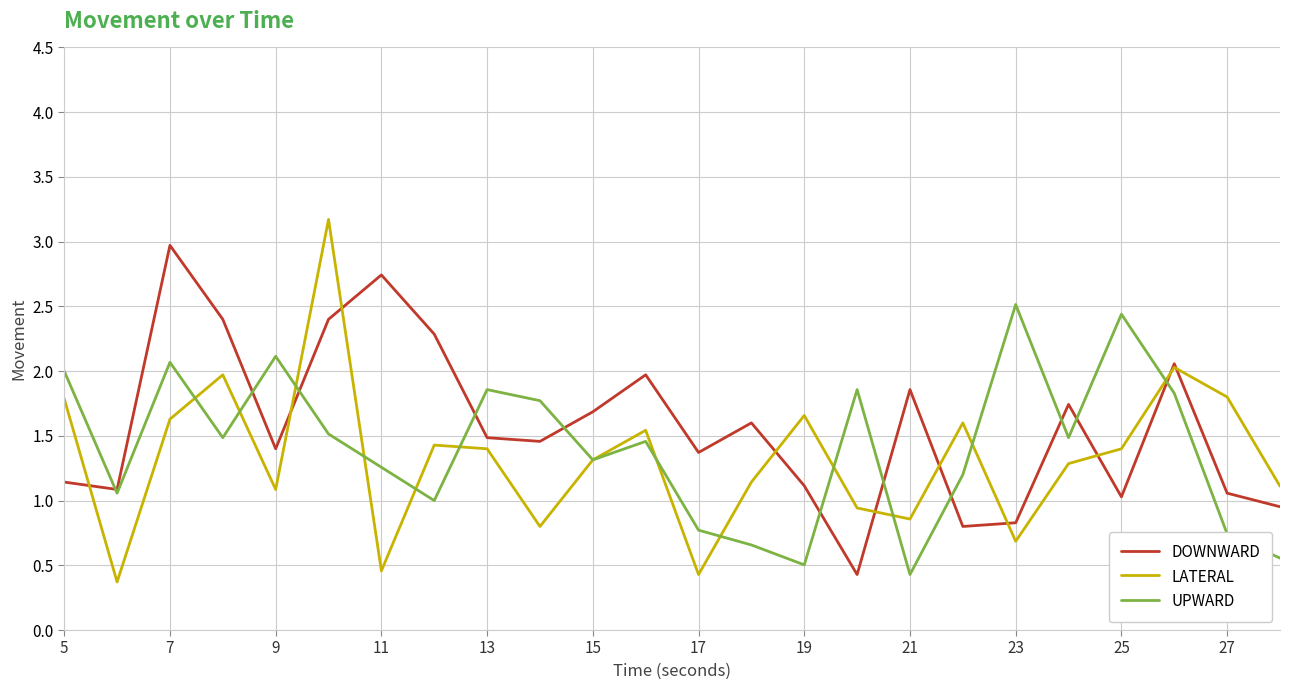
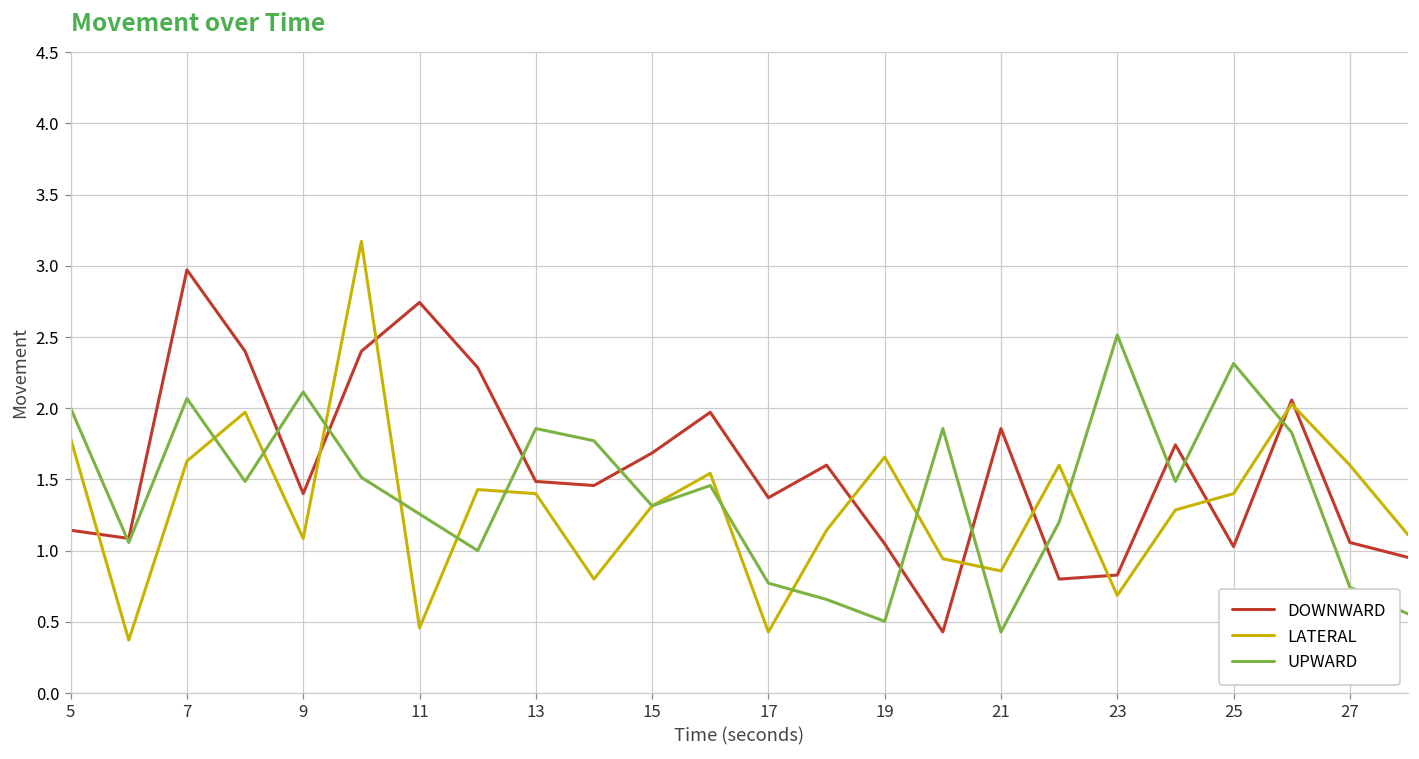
DOWNWARD, 19: 1.11 -> 1.05
UPWARD, 25: 2.44 -> 2.31
LATERAL, 27: 1.8 -> 1.6
